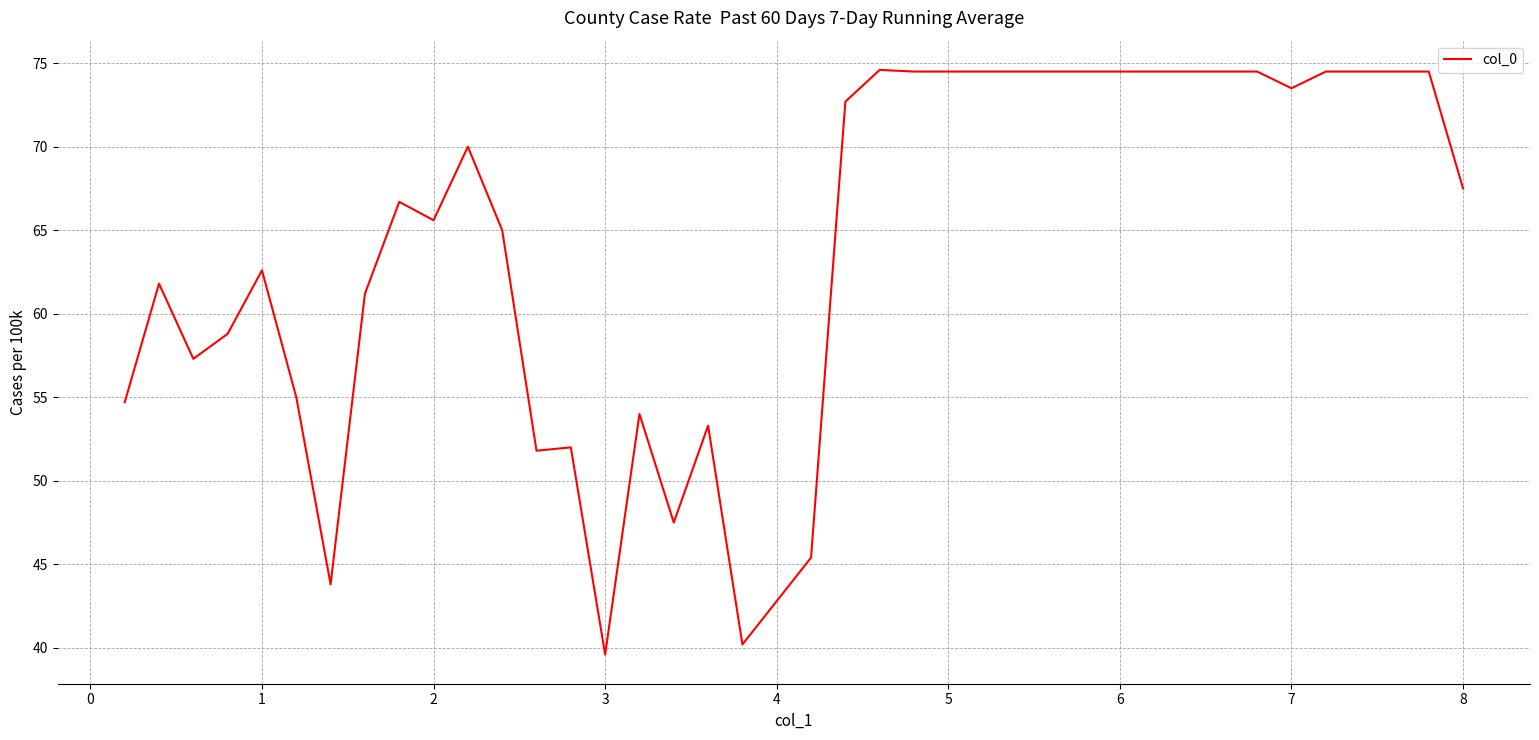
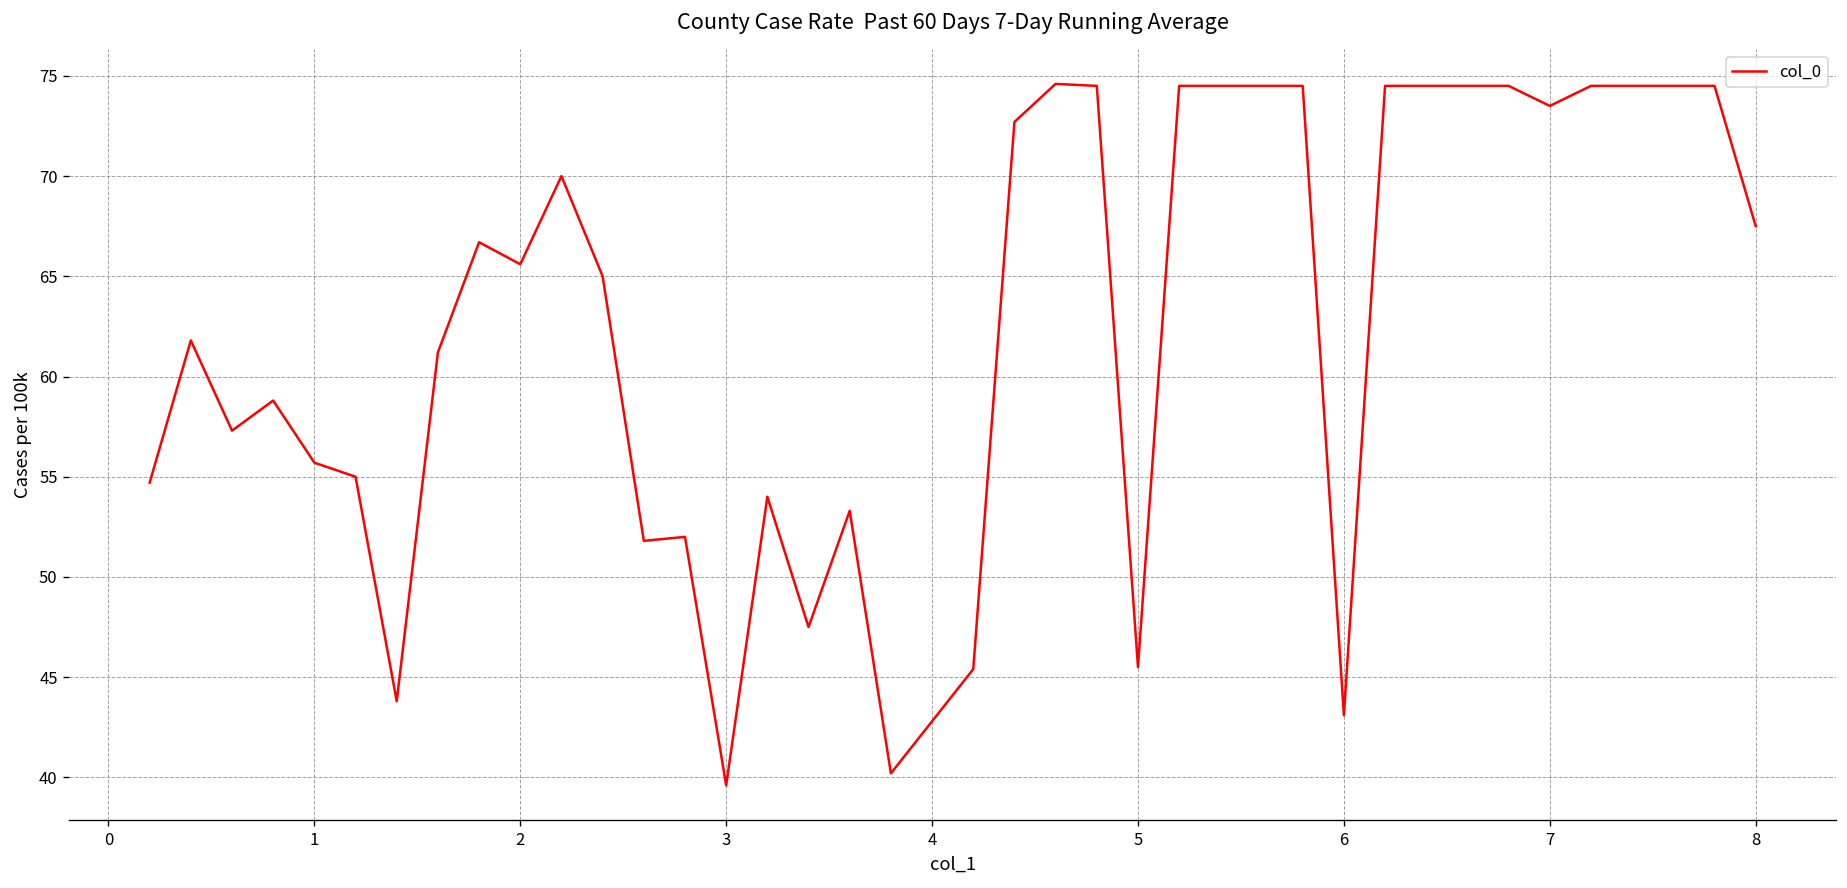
1: 62.6 -> 55.7
5: 74.5 -> 45.5
6: 74.5 -> 43.1
